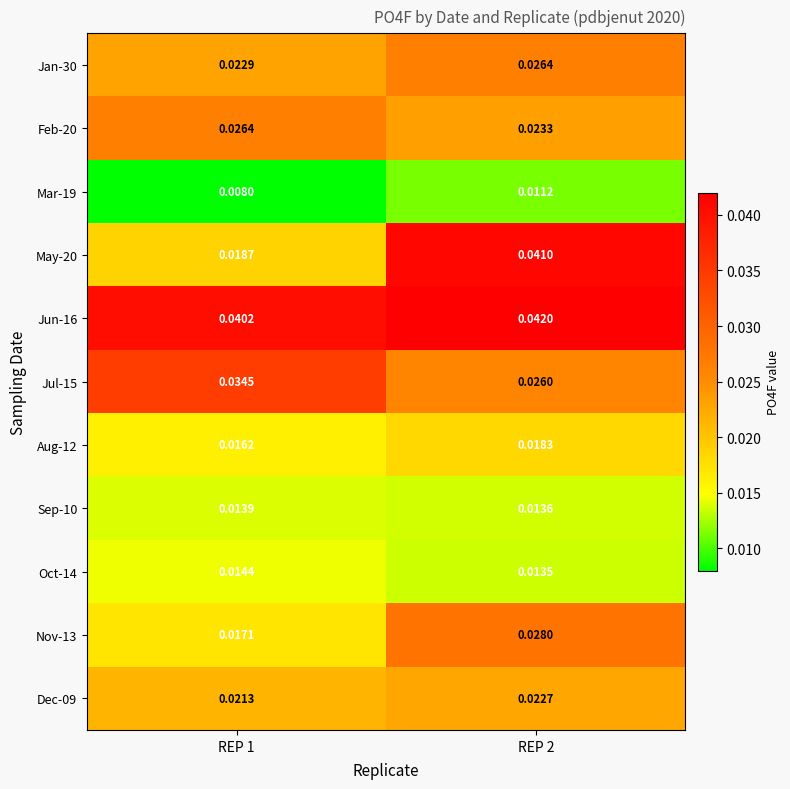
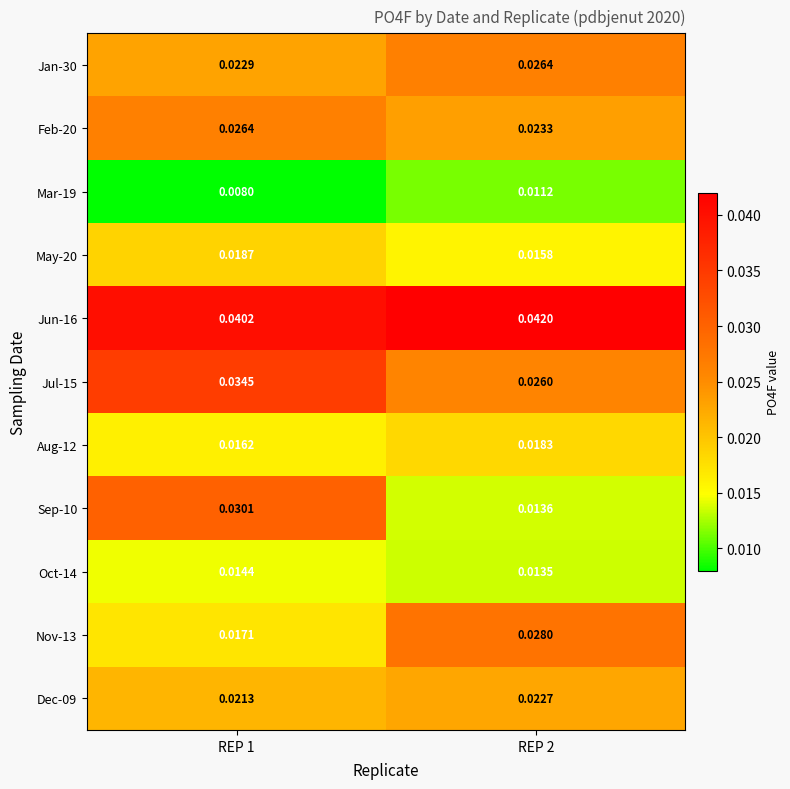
May-20, REP 2: 0.0410 -> 0.0158
Sep-10, REP 1: 0.0139 -> 0.0301
